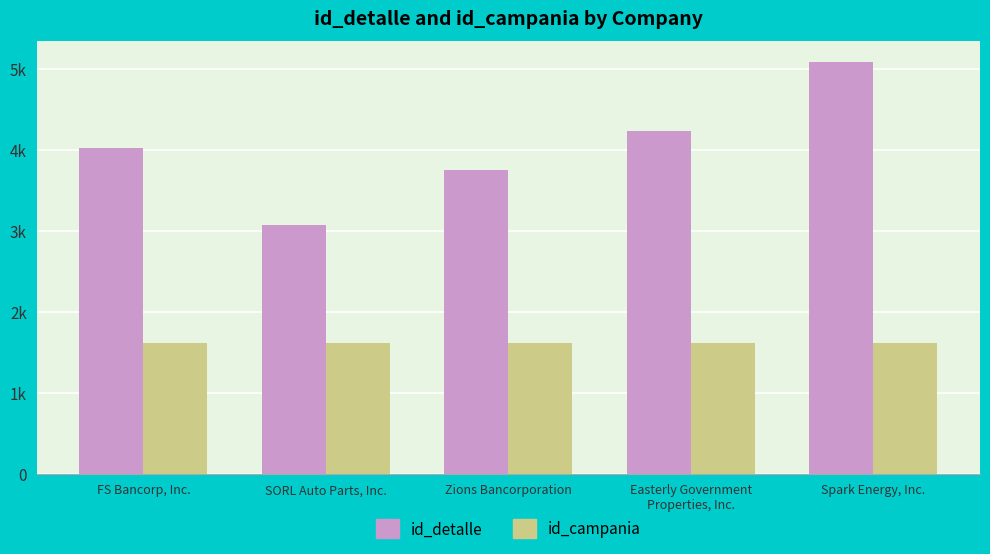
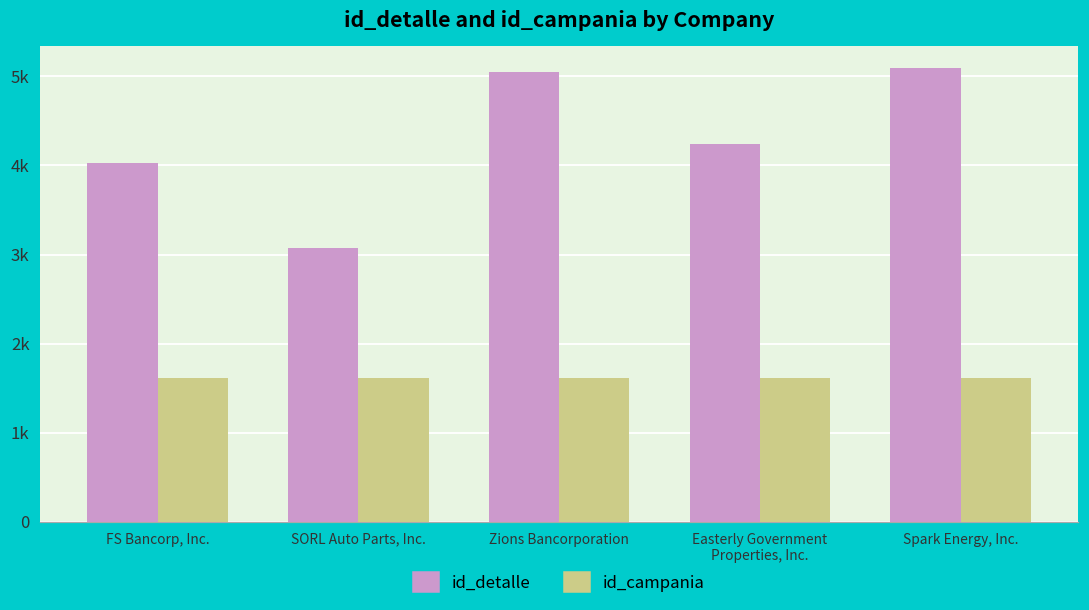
id_detalle, Zions Bancorporation: 3700 -> 5100
